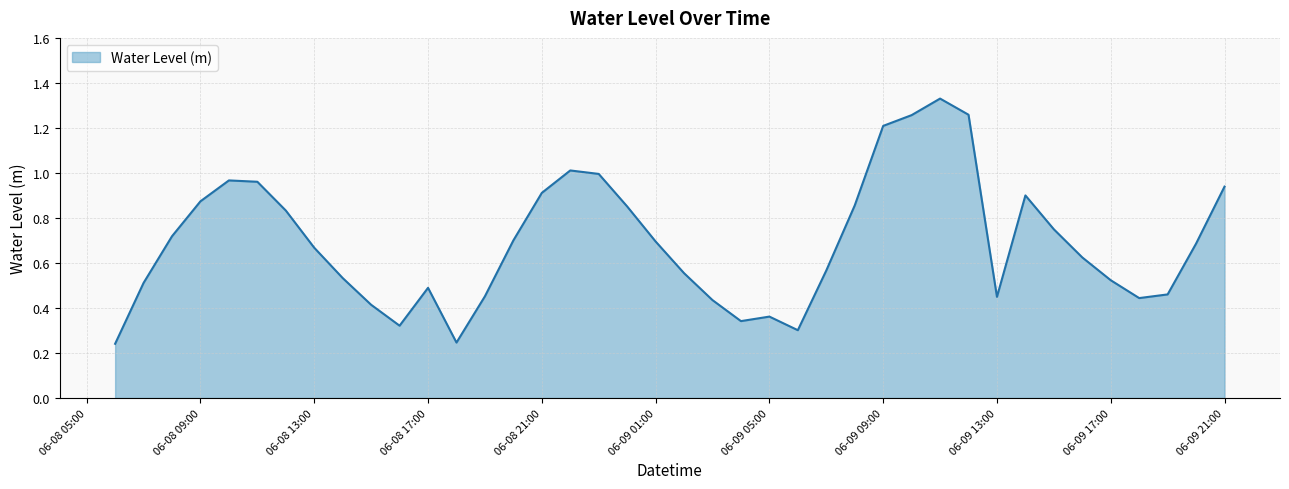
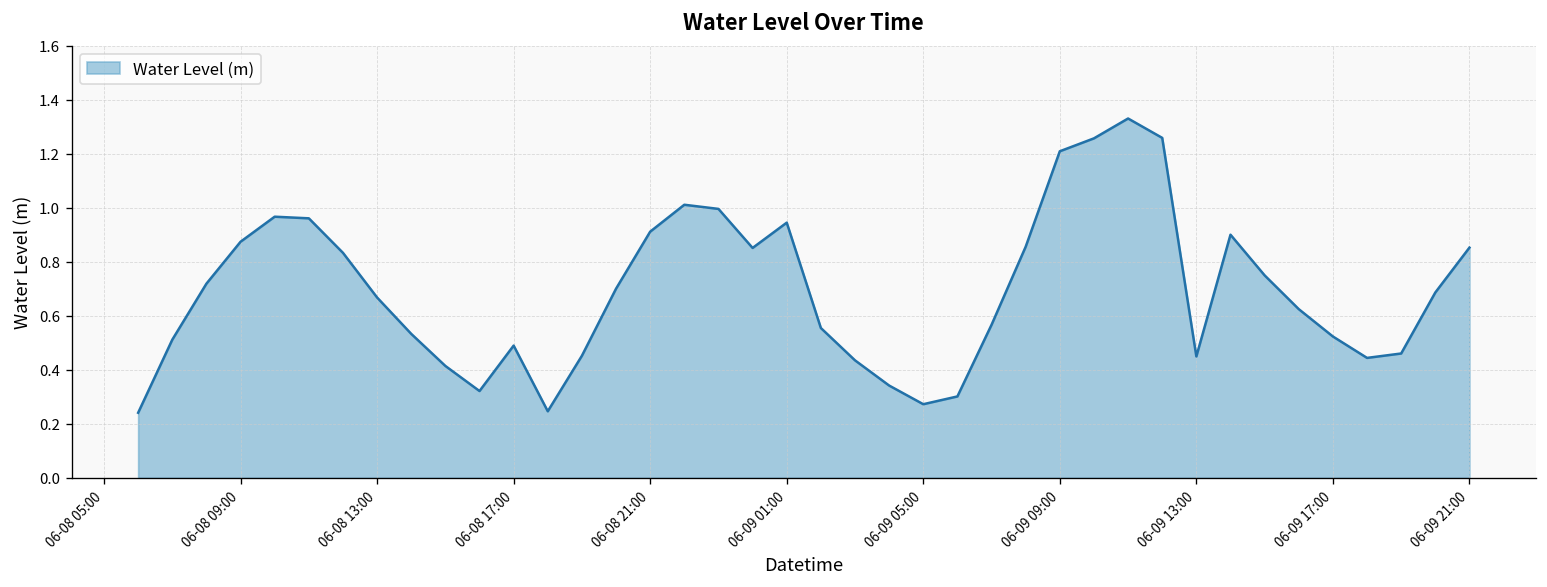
06-09 01:00: 0.70 -> 0.94
06-09 05:00: 0.36 -> 0.27
06-09 21:00: 0.94 -> 0.85
